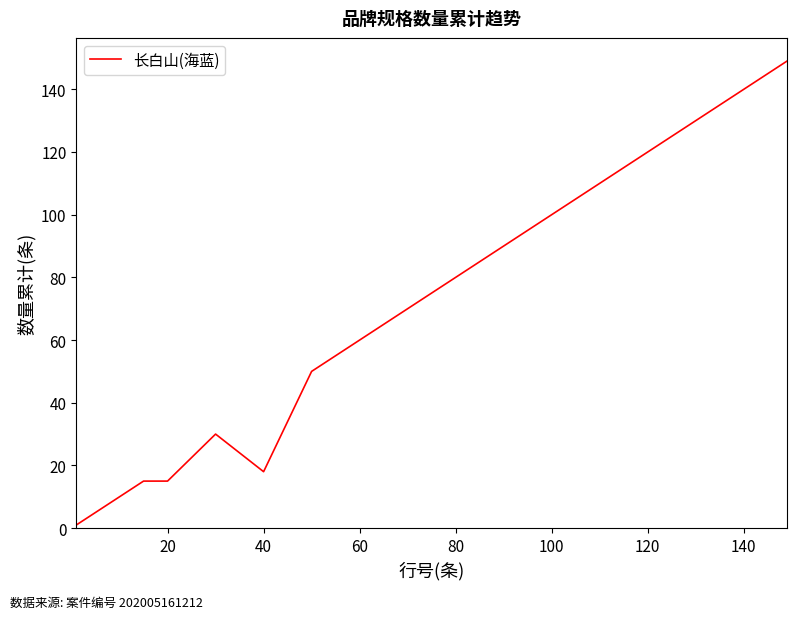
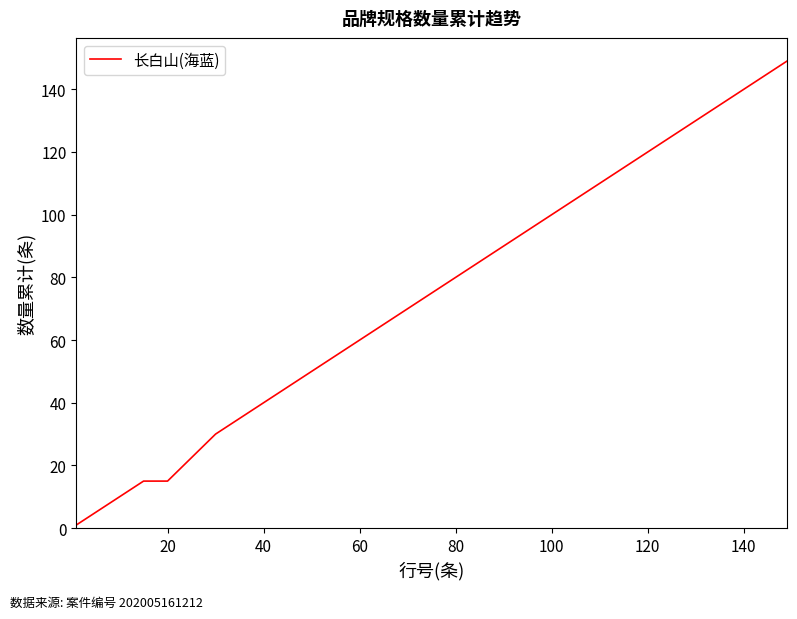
40: 18 -> 40
